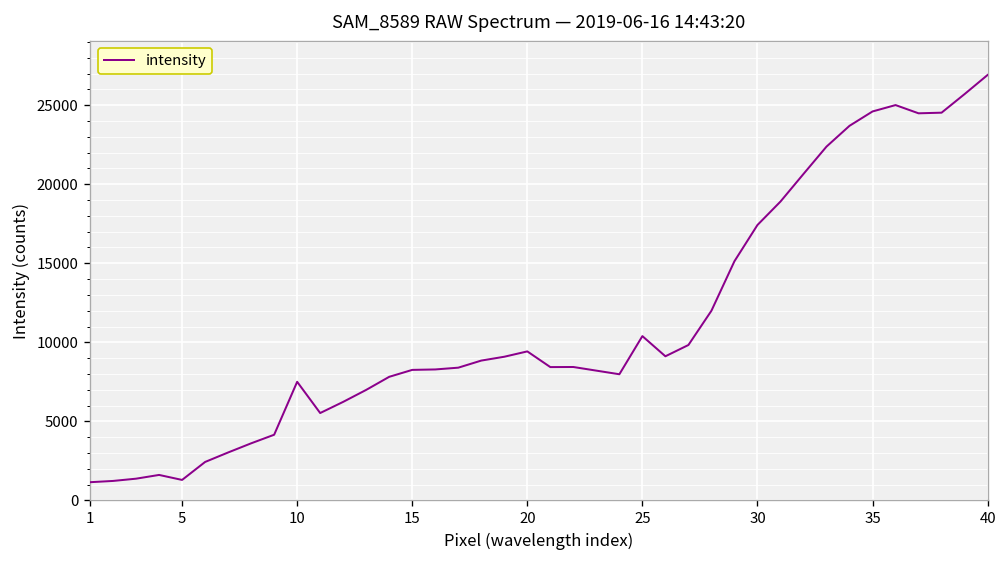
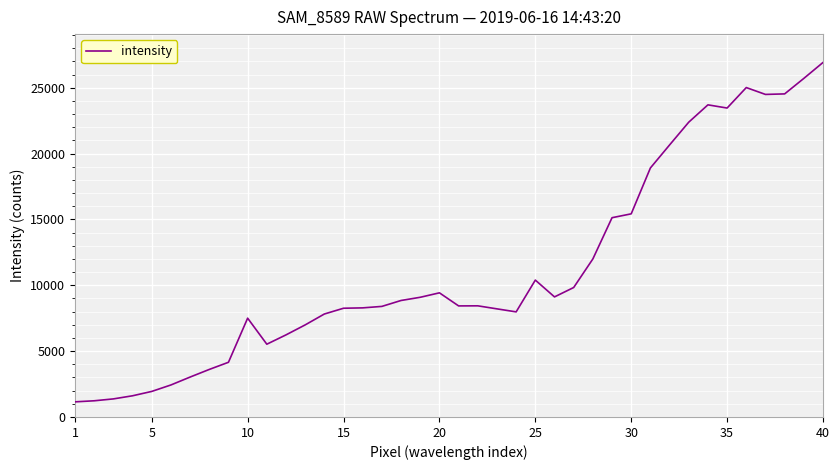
5: 1300 -> 1900
30: 17400 -> 15400
35: 24600 -> 23500
